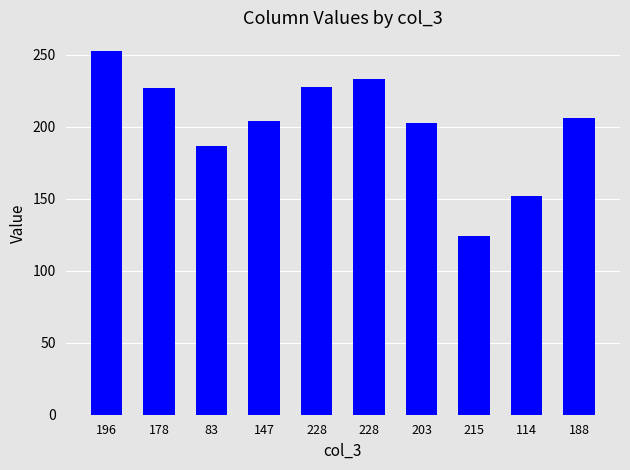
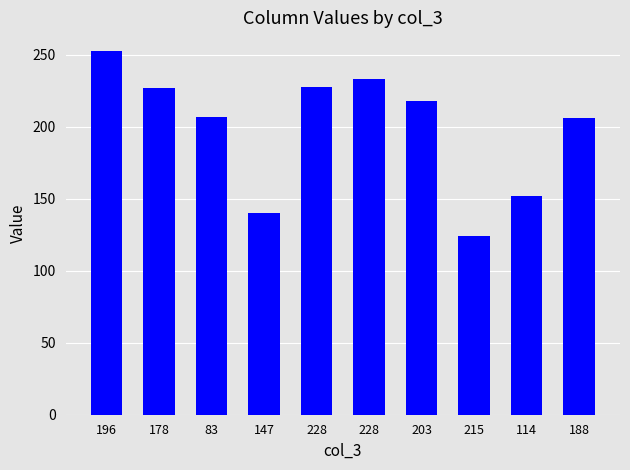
83: 187 -> 207
147: 204 -> 140
203: 203 -> 218
